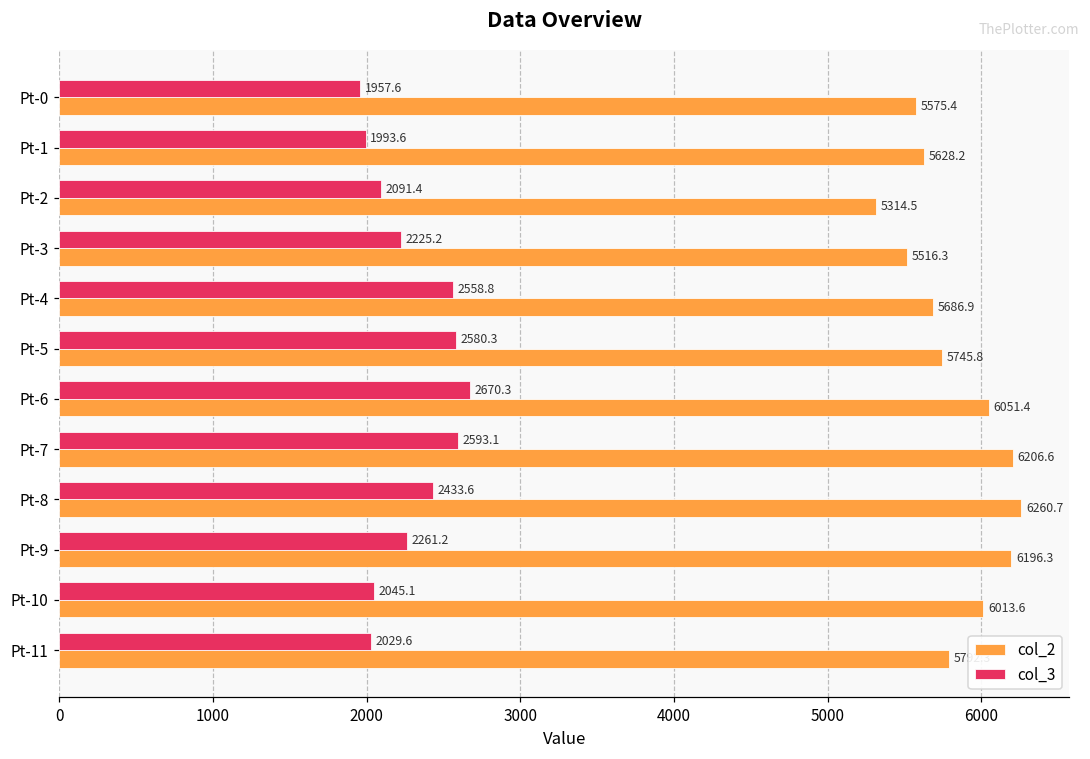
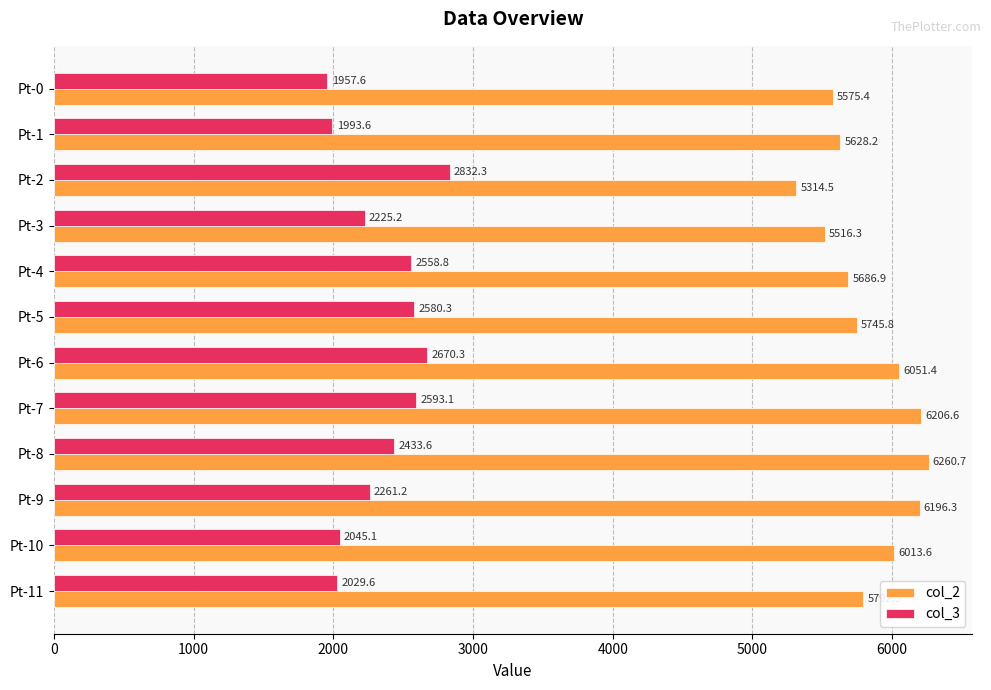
col_3, Pt-2: 2091.4 -> 2832.3
